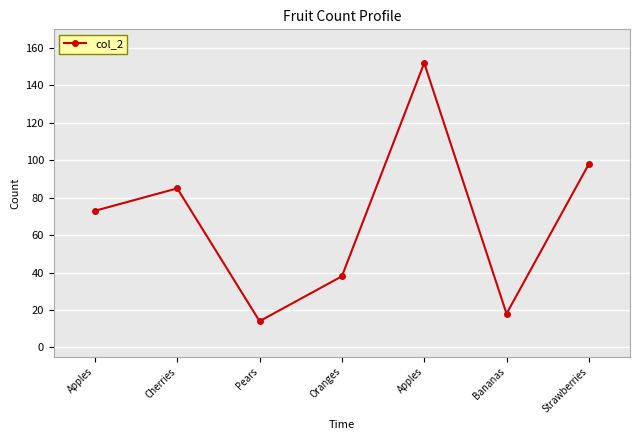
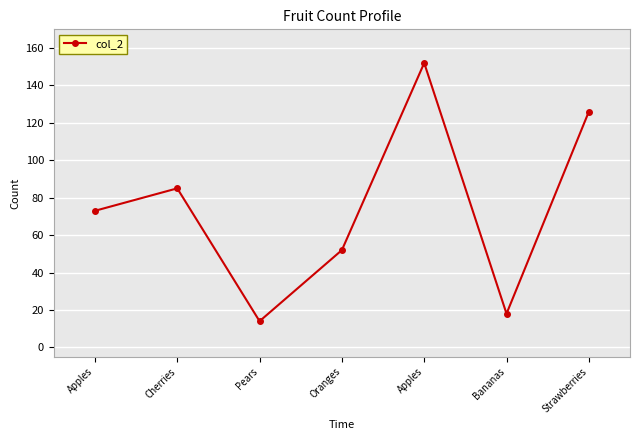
Oranges: 38 -> 52
Strawberries: 98 -> 126
